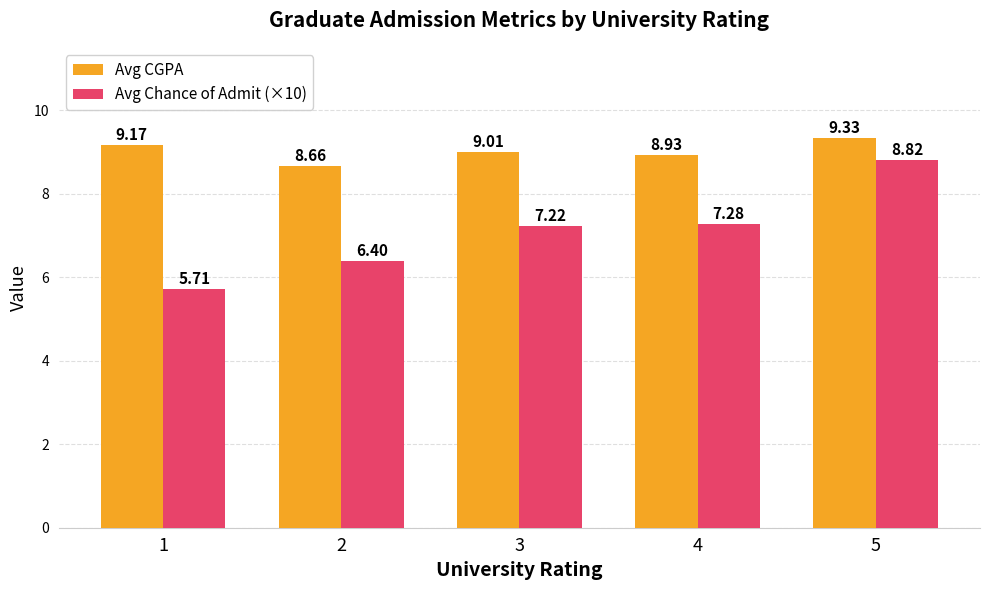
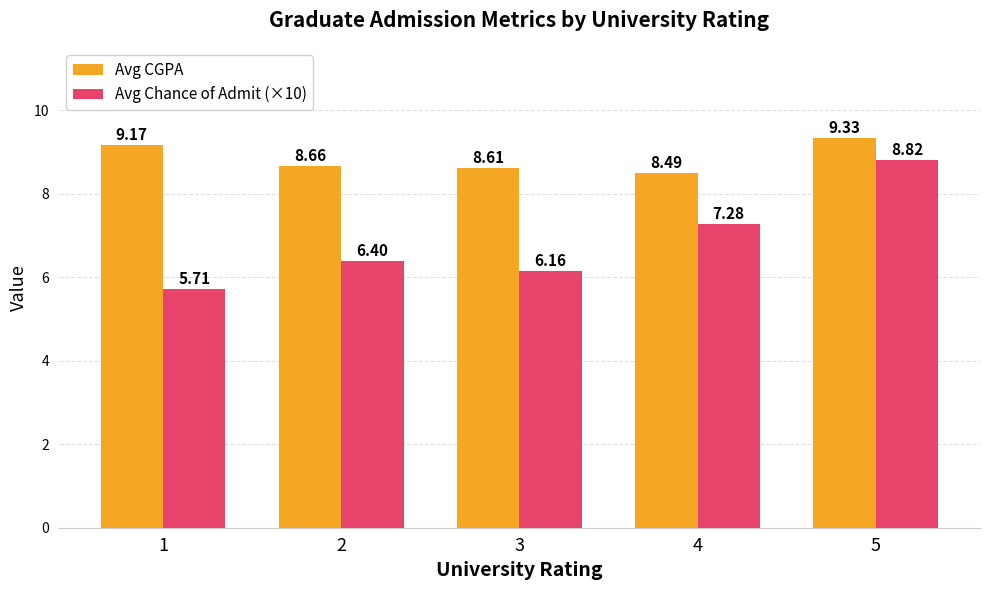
Avg CGPA, 3: 9.01 -> 8.61
Avg Chance of Admit (×10), 3: 7.22 -> 6.16
Avg CGPA, 4: 8.93 -> 8.49
